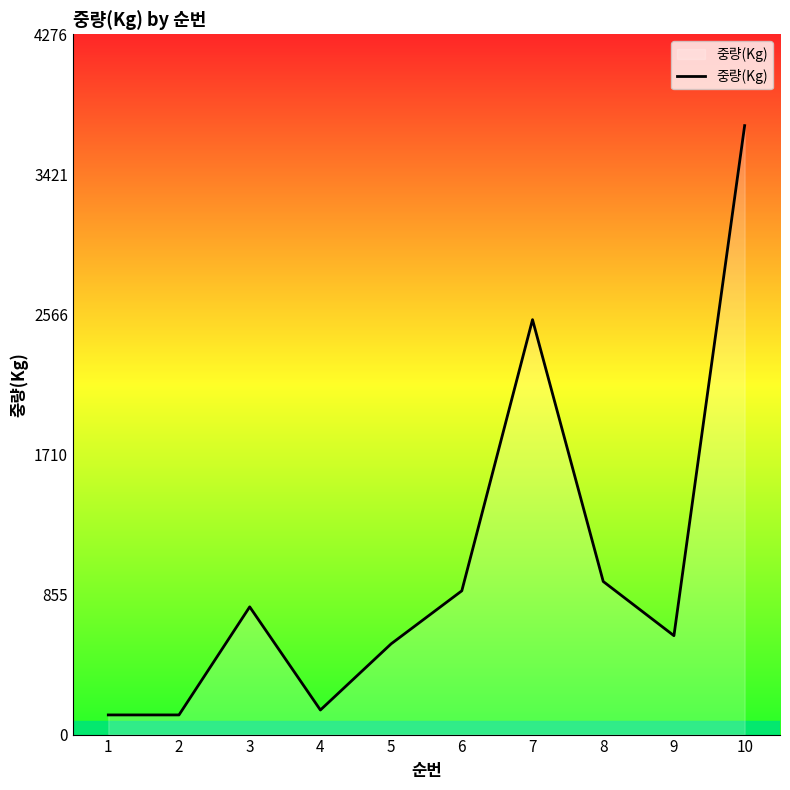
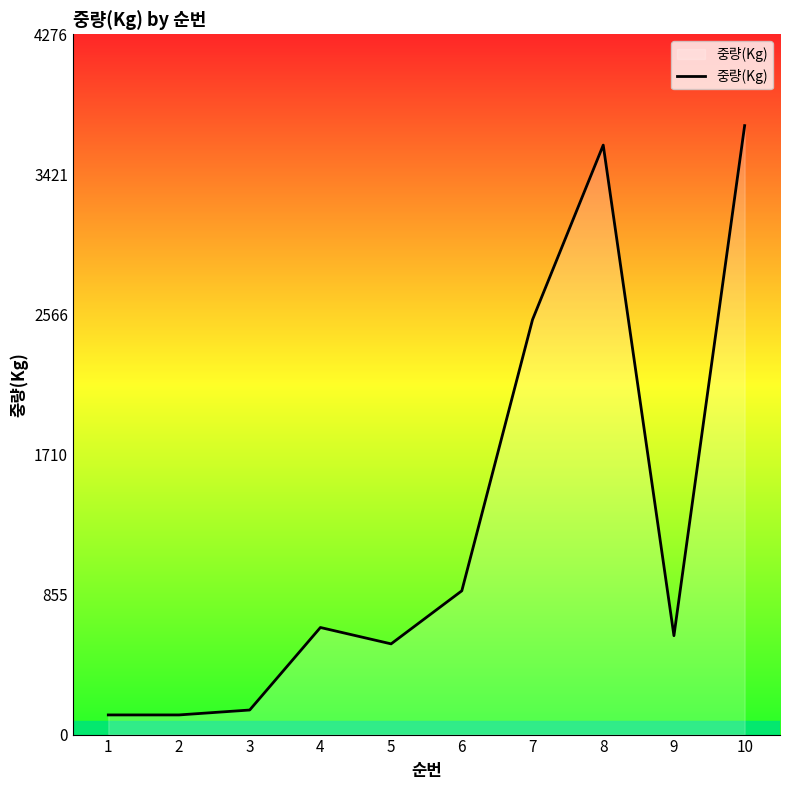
3: 780 -> 150
4: 150 -> 650
8: 940 -> 3600
